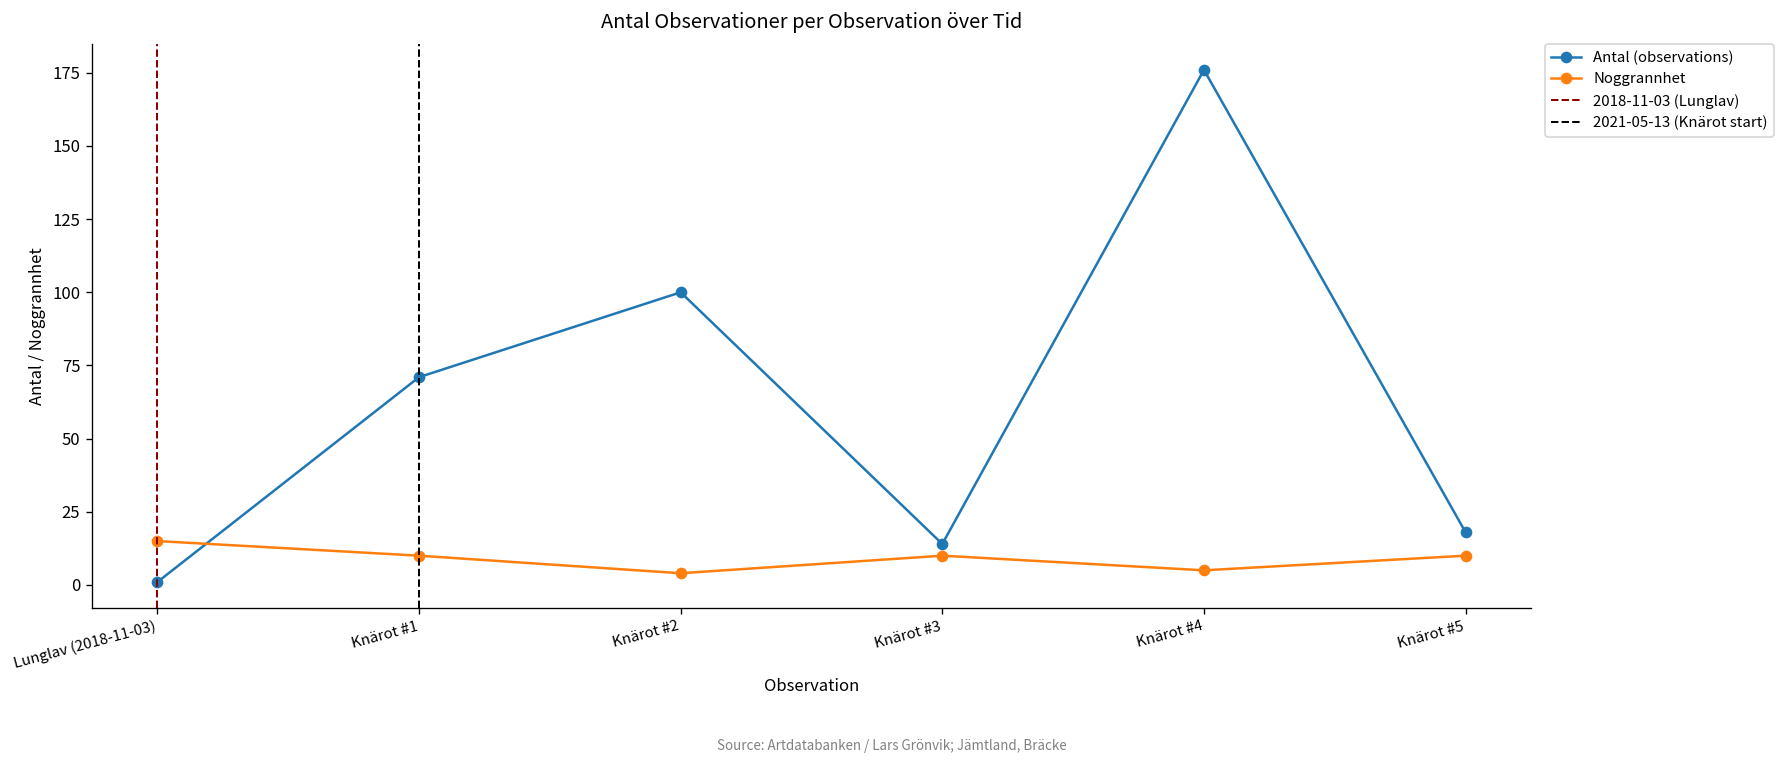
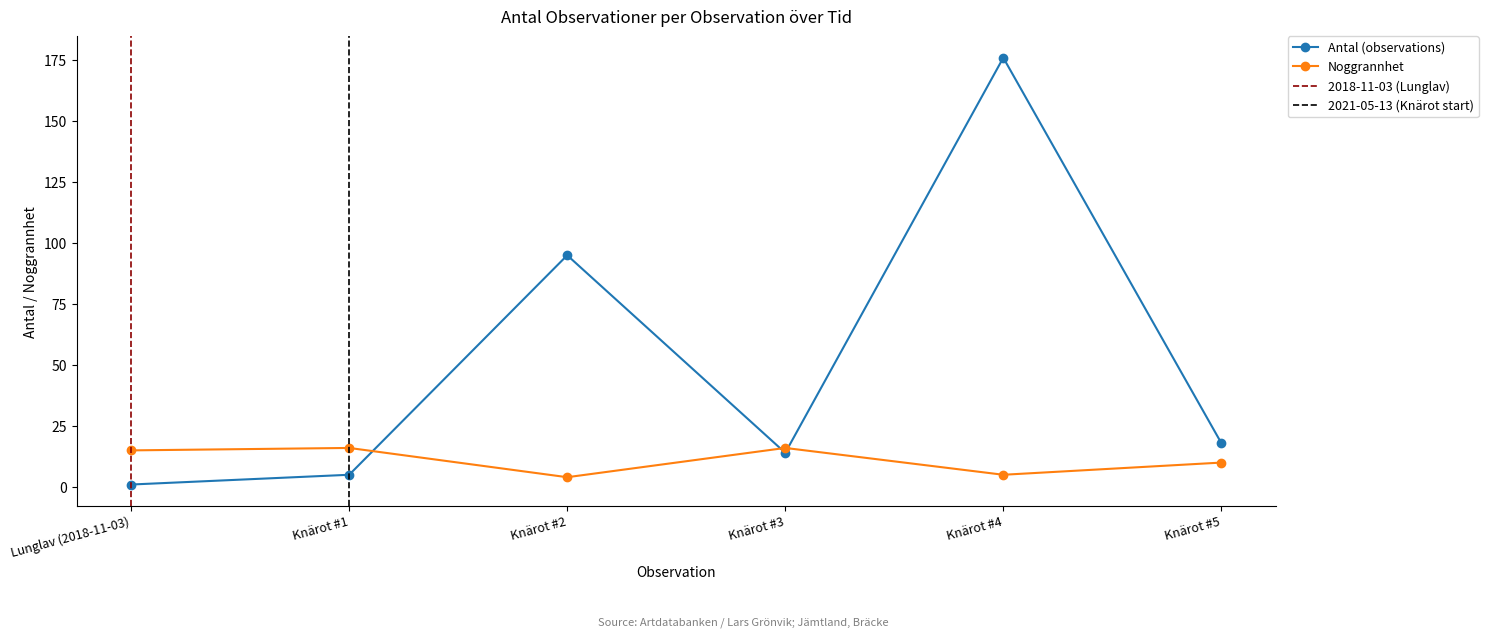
Antal (observations), Knärot #1: 71 -> 5
Noggrannhet, Knärot #1: 10 -> 16
Antal (observations), Knärot #2: 100 -> 95
Noggrannhet, Knärot #3: 10 -> 16
